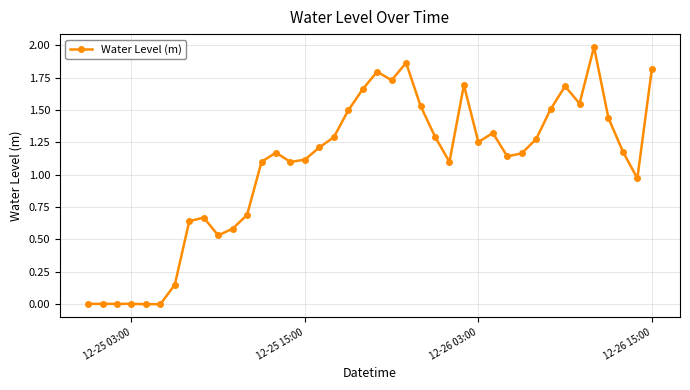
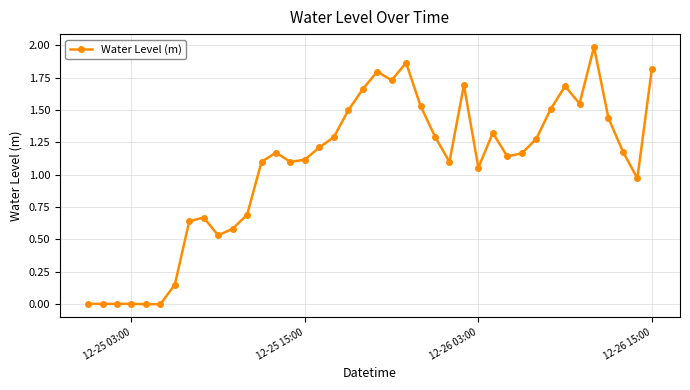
12-26 03:00: 1.25 -> 1.05
